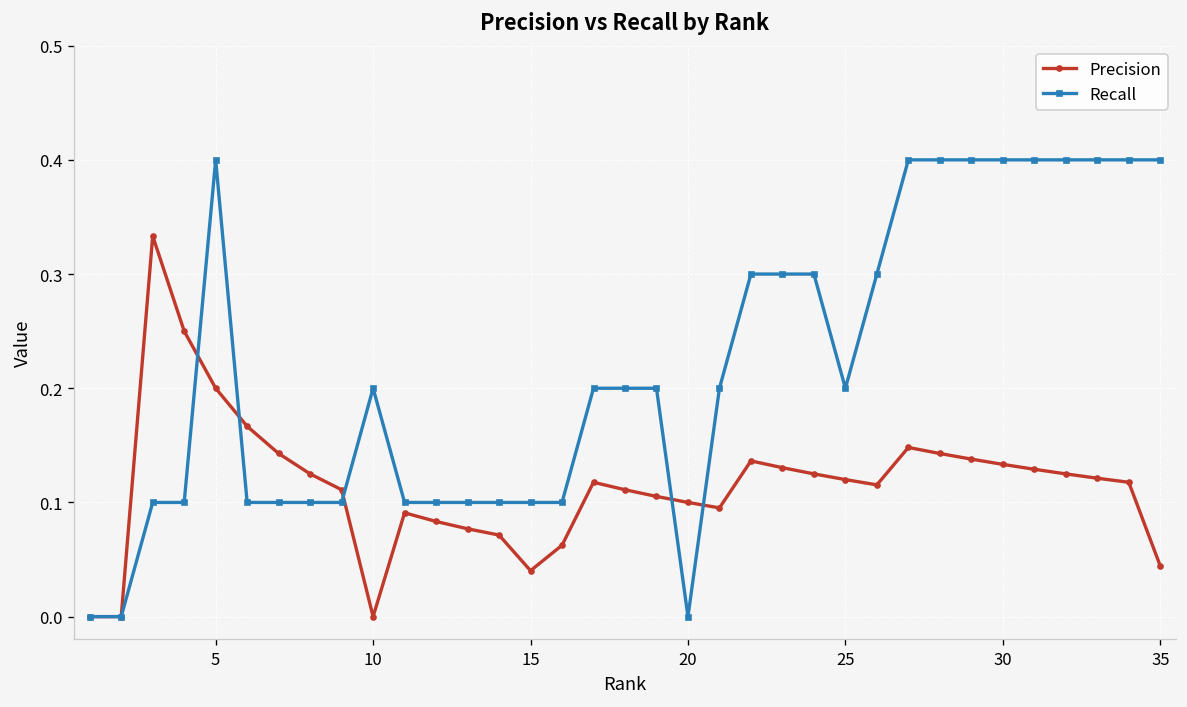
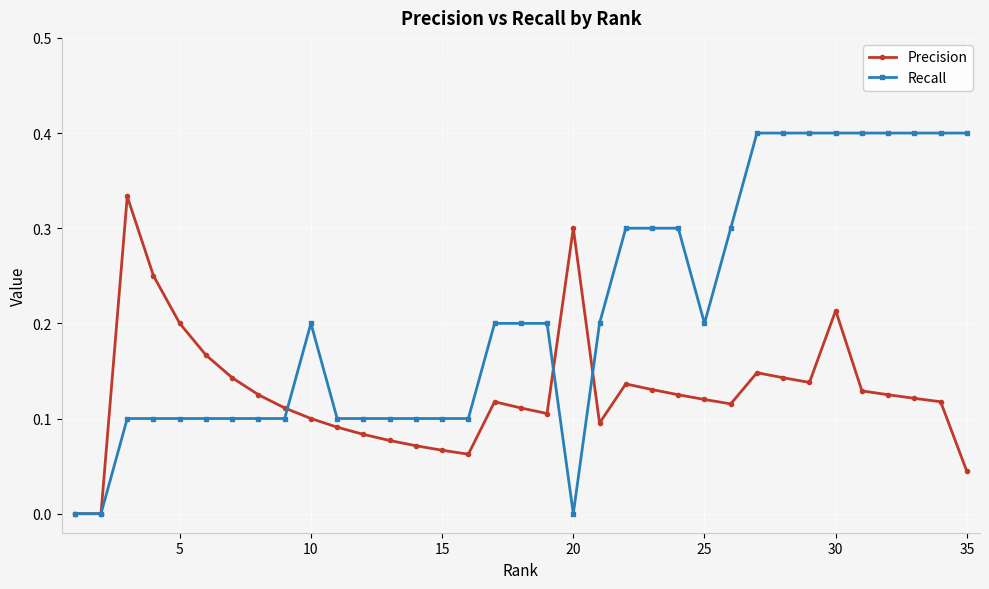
Recall, 5: 0.4 -> 0.1
Precision, 10: 0.0 -> 0.1
Precision, 15: 0.04 -> 0.07
Precision, 20: 0.1 -> 0.3
Precision, 30: 0.13 -> 0.21
